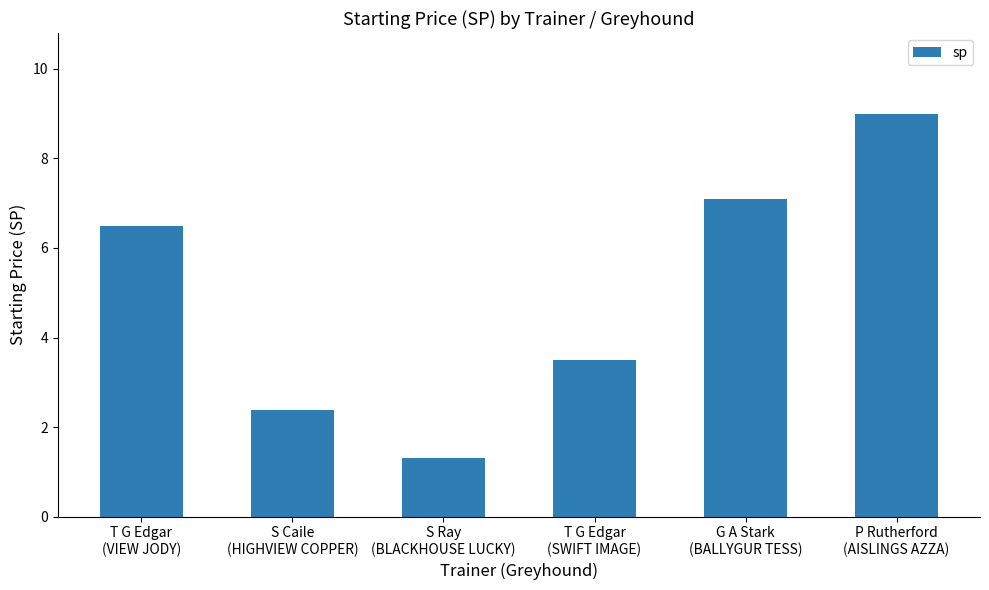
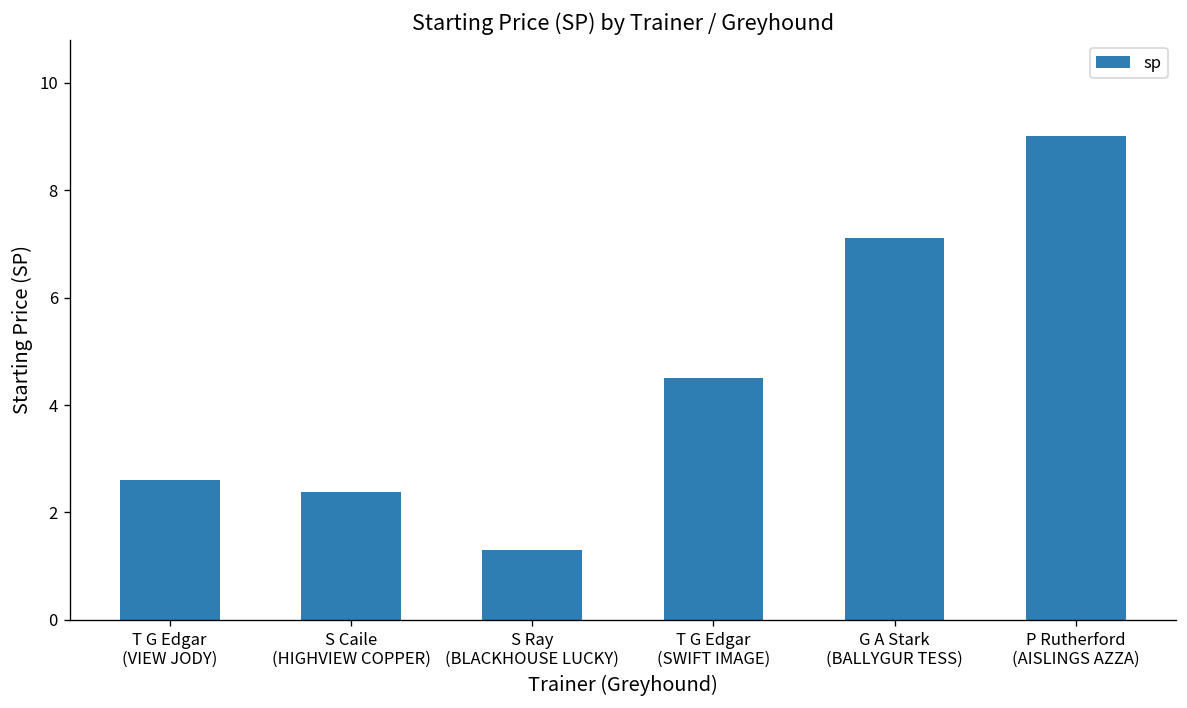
T G Edgar (VIEW JODY): 6.5 -> 2.6
T G Edgar (SWIFT IMAGE): 3.5 -> 4.5
